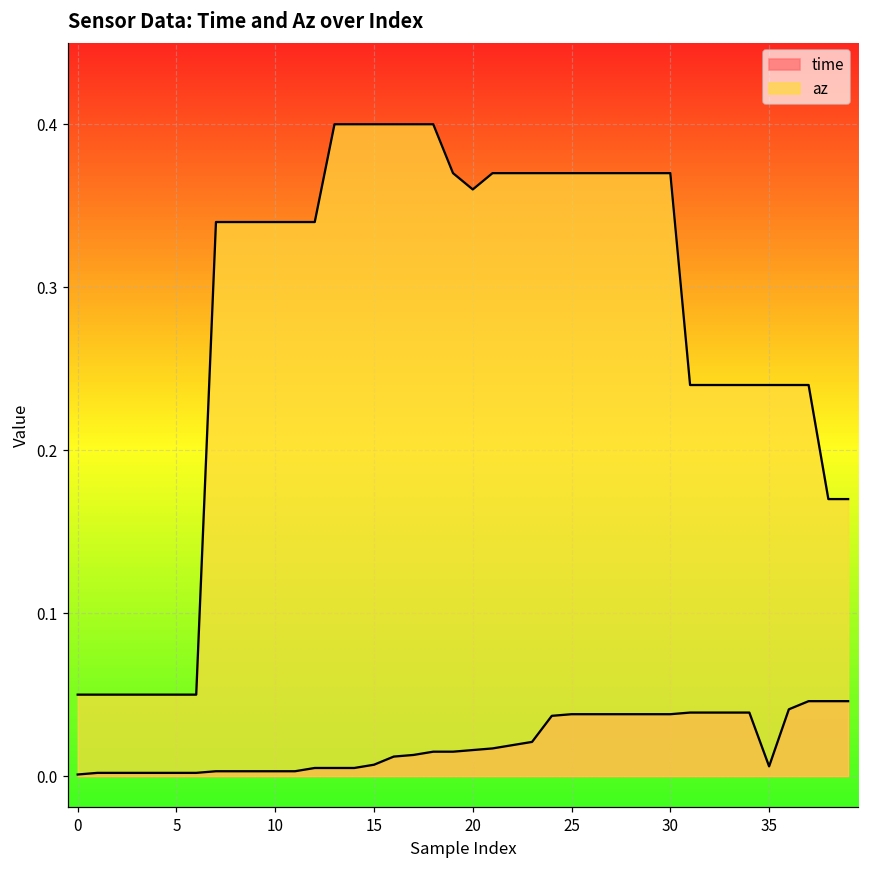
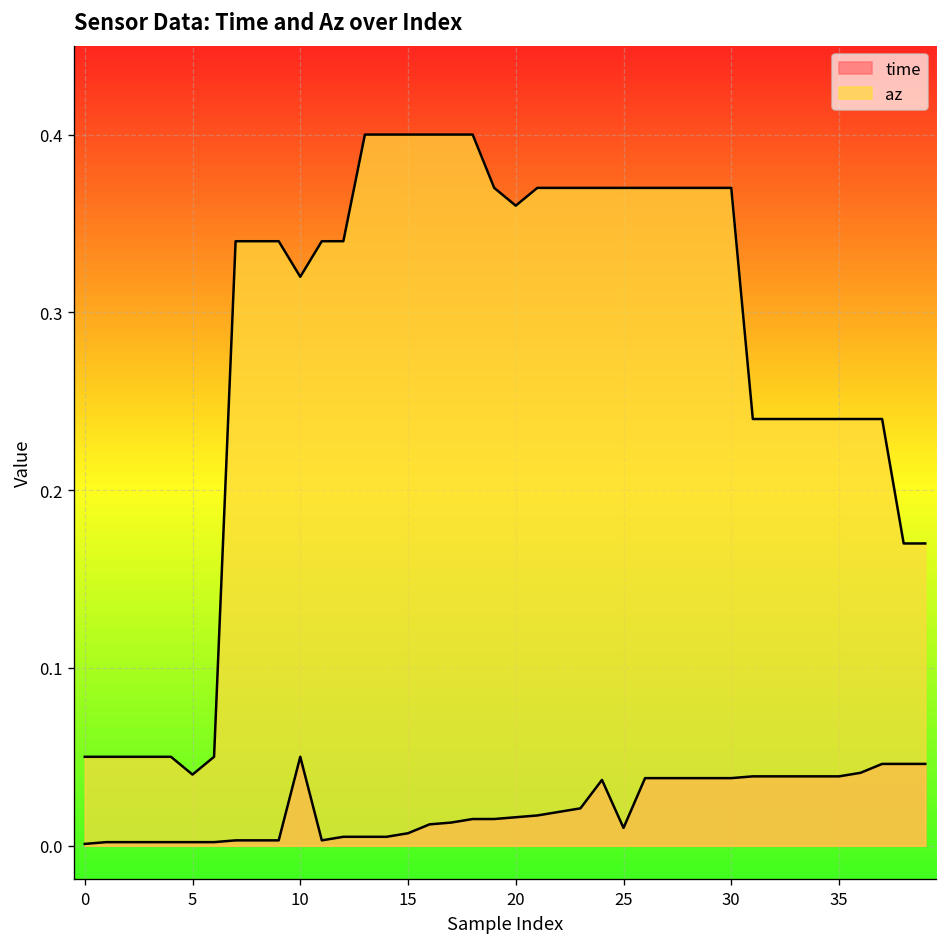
az, 5: 0.05 -> 0.04
time, 10: 0.003 -> 0.050
az, 10: 0.34 -> 0.32
time, 25: 0.038 -> 0.010
time, 35: 0.006 -> 0.039
